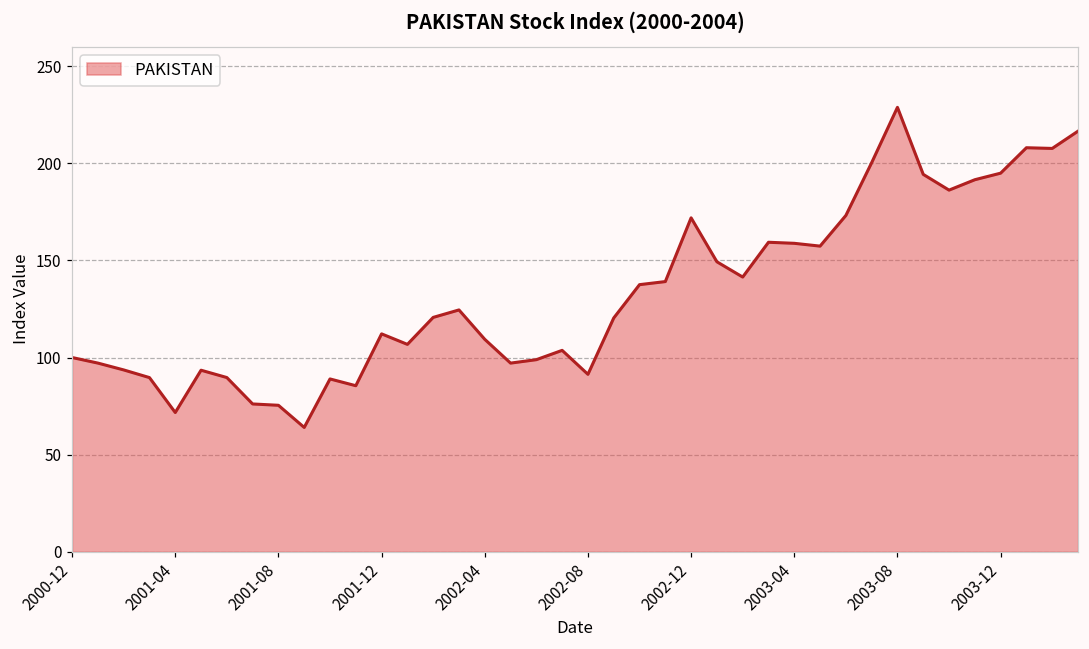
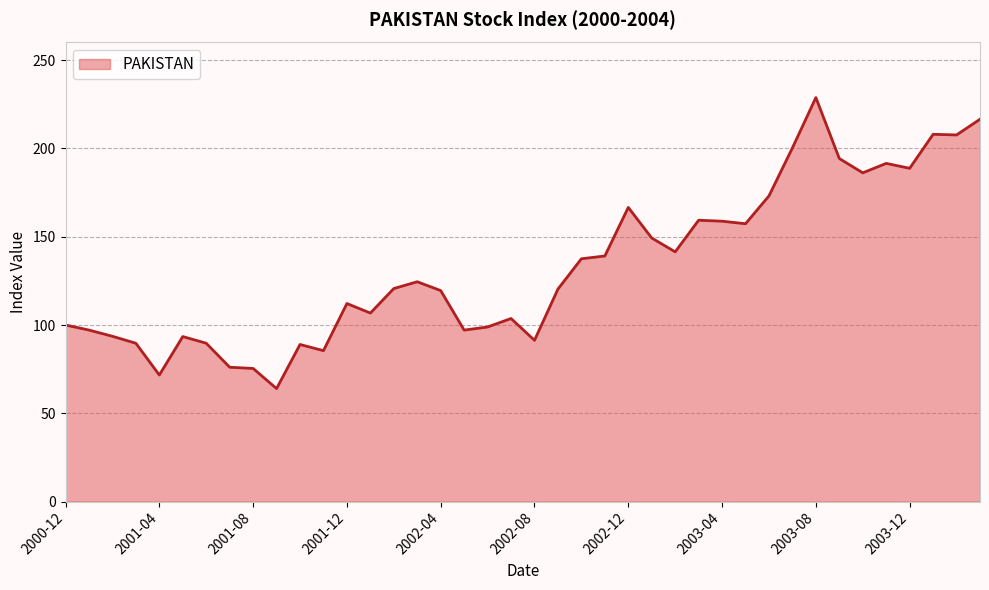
2002-04: 109 -> 120
2002-12: 172 -> 167
2003-12: 195 -> 189
